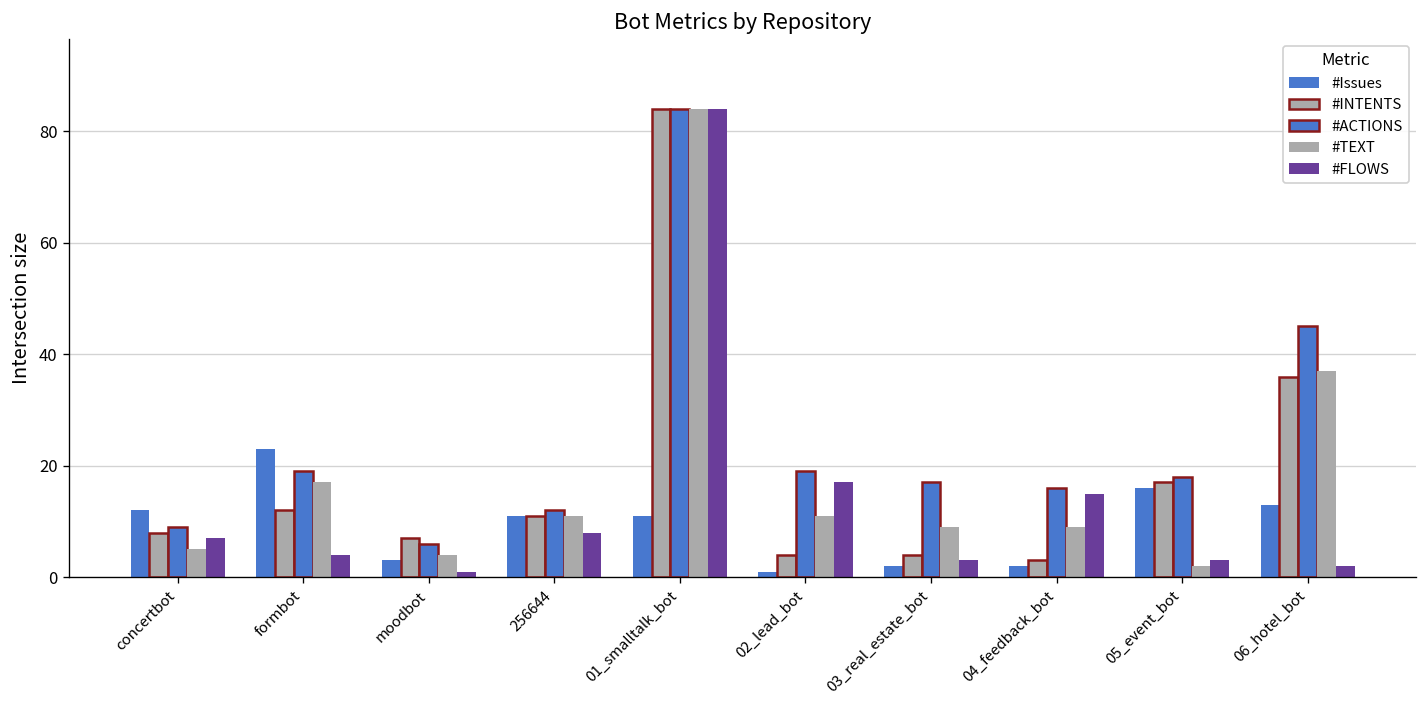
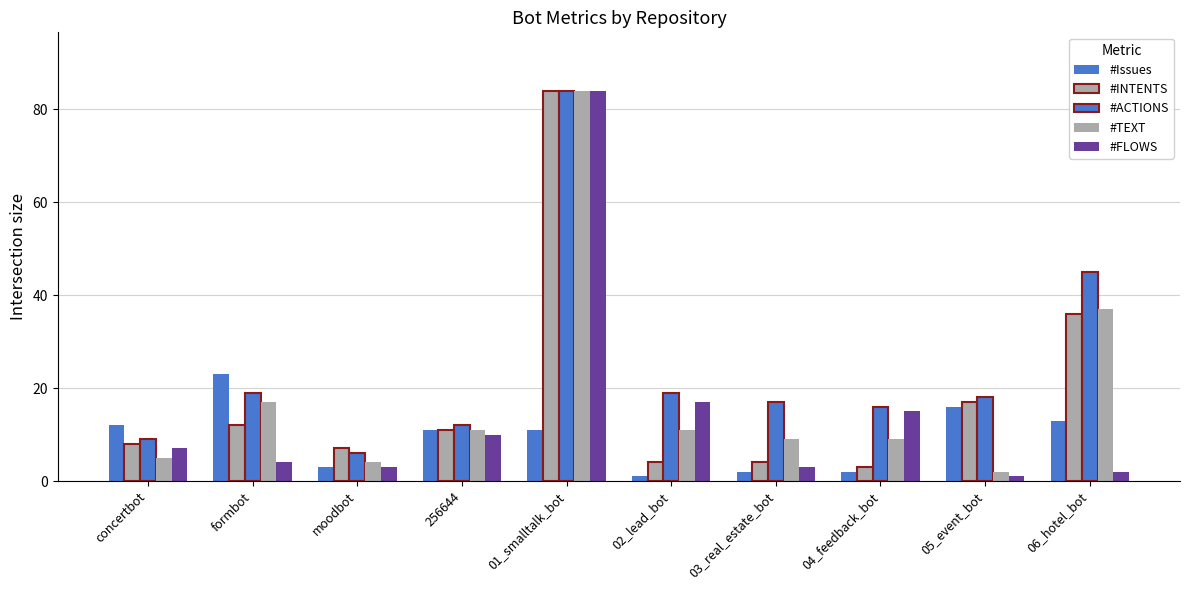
#FLOWS, moodbot: 1 -> 3
#FLOWS, 256644: 8 -> 10
#FLOWS, 05_event_bot: 3 -> 1
